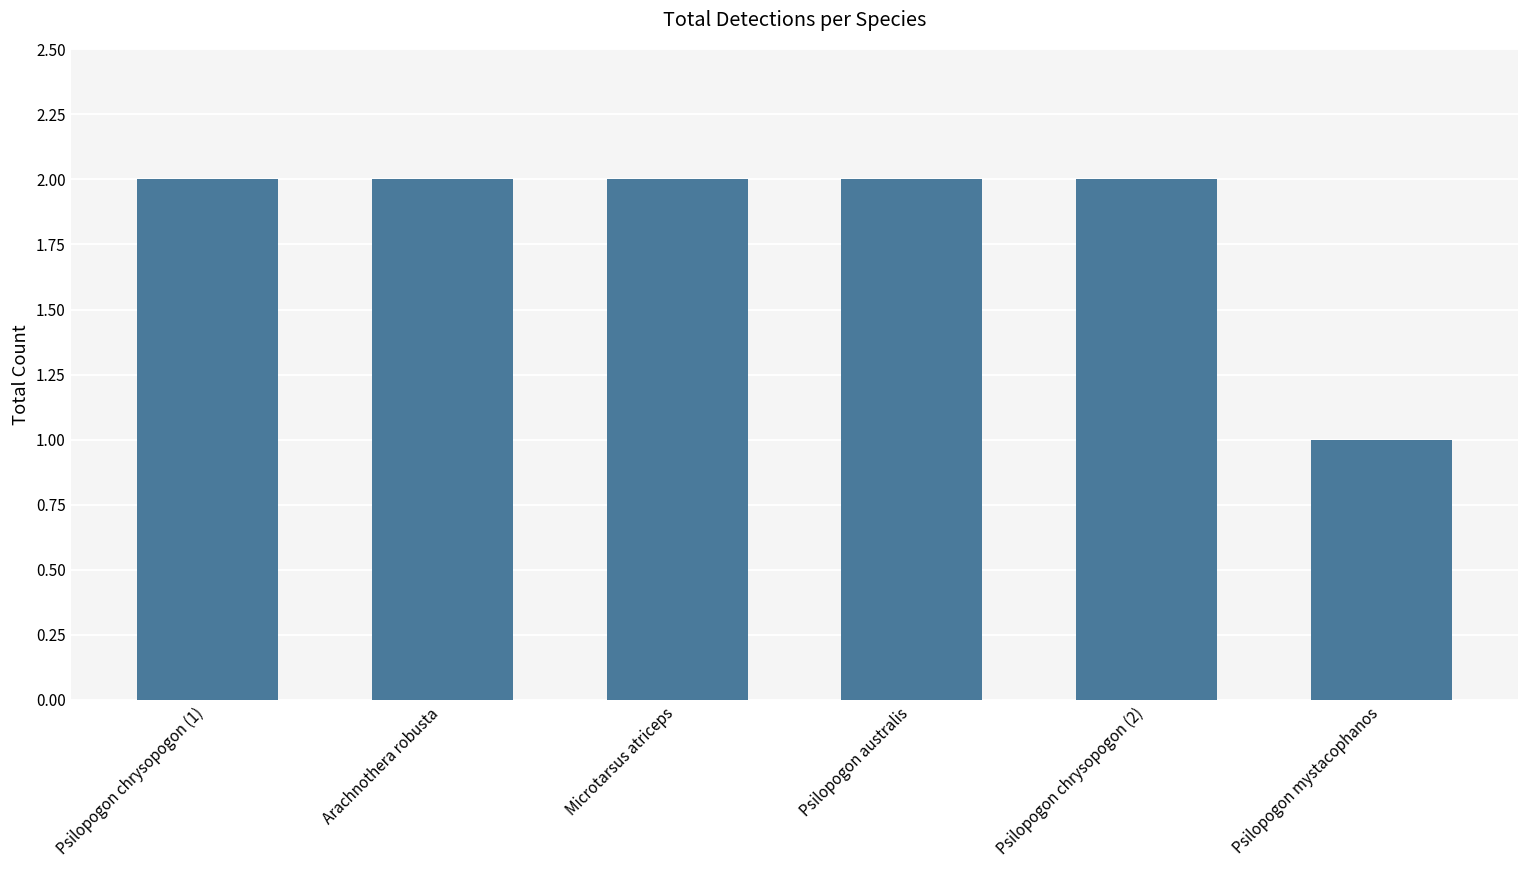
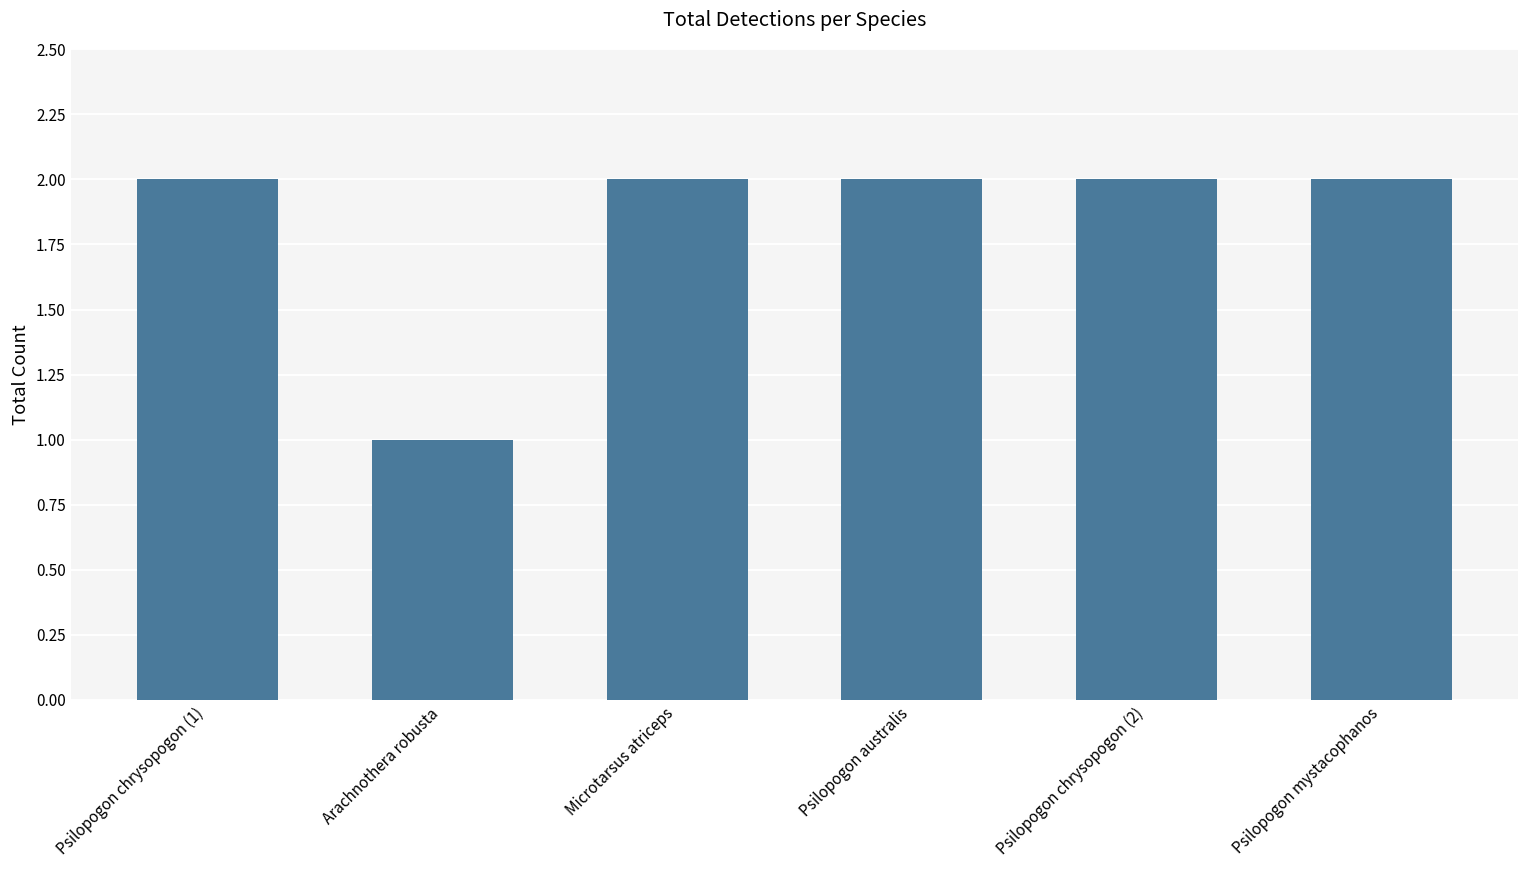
Arachnothera robusta: 2 -> 1
Psilopogon mystacophanos: 1 -> 2
